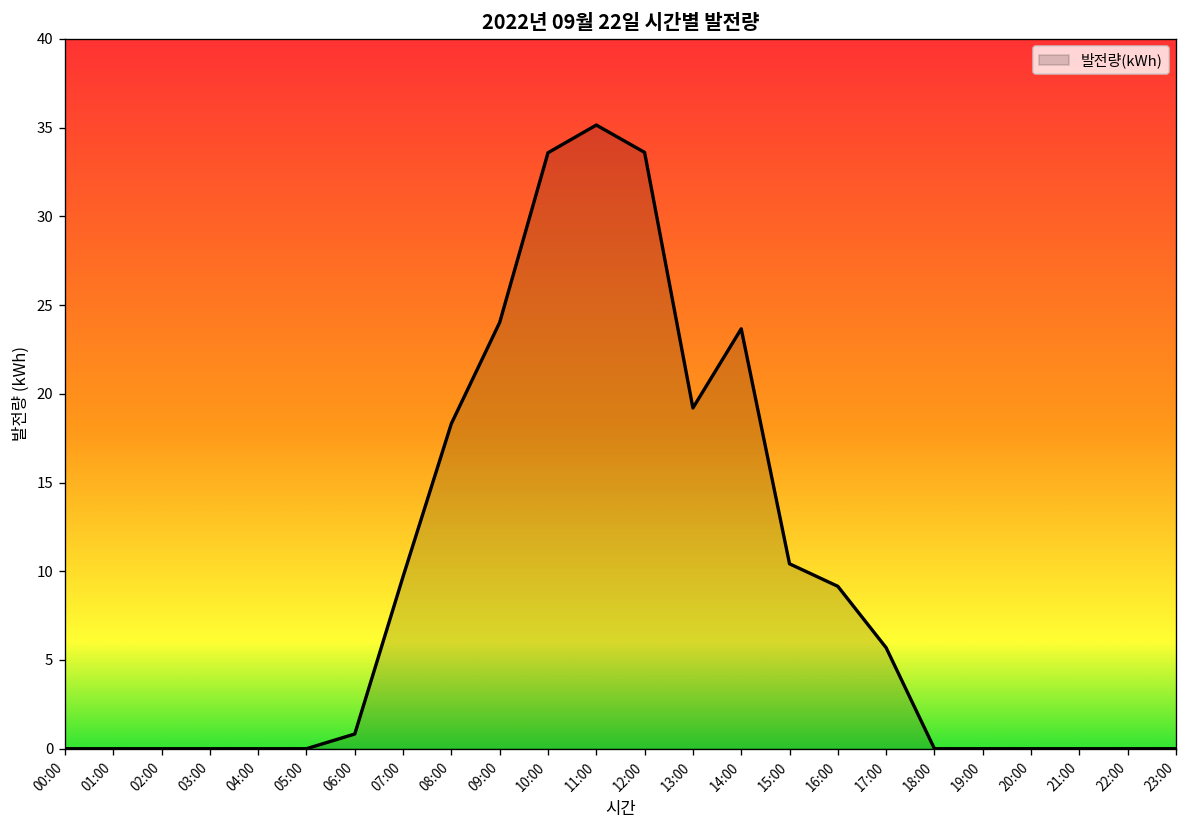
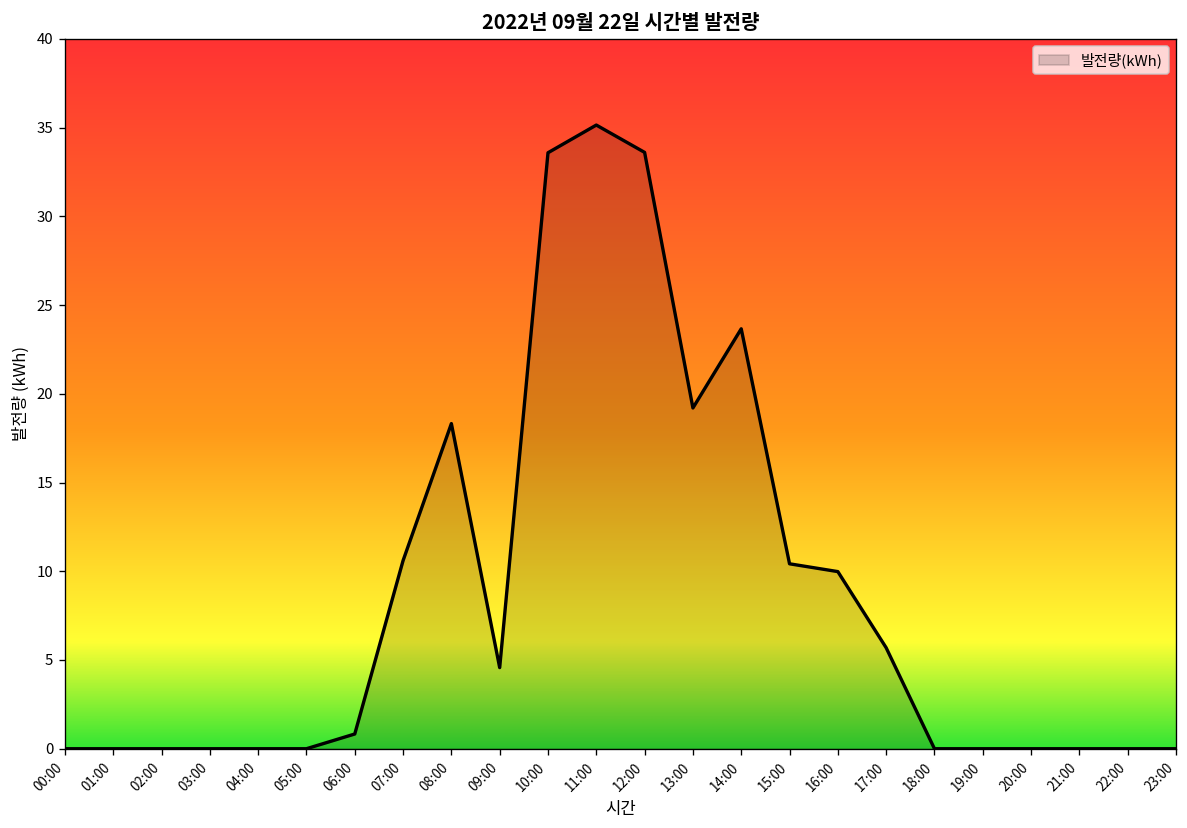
07:00: 9.7 -> 10.6
09:00: 24.0 -> 4.6
16:00: 9.2 -> 10.0
